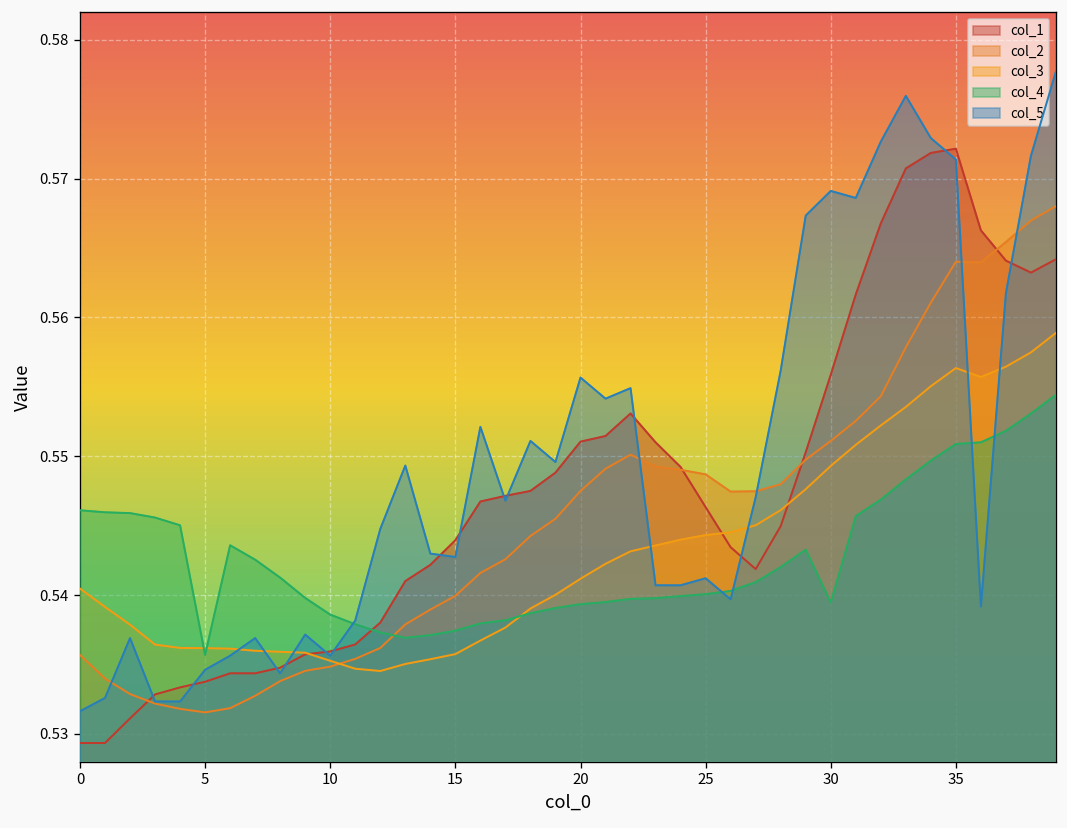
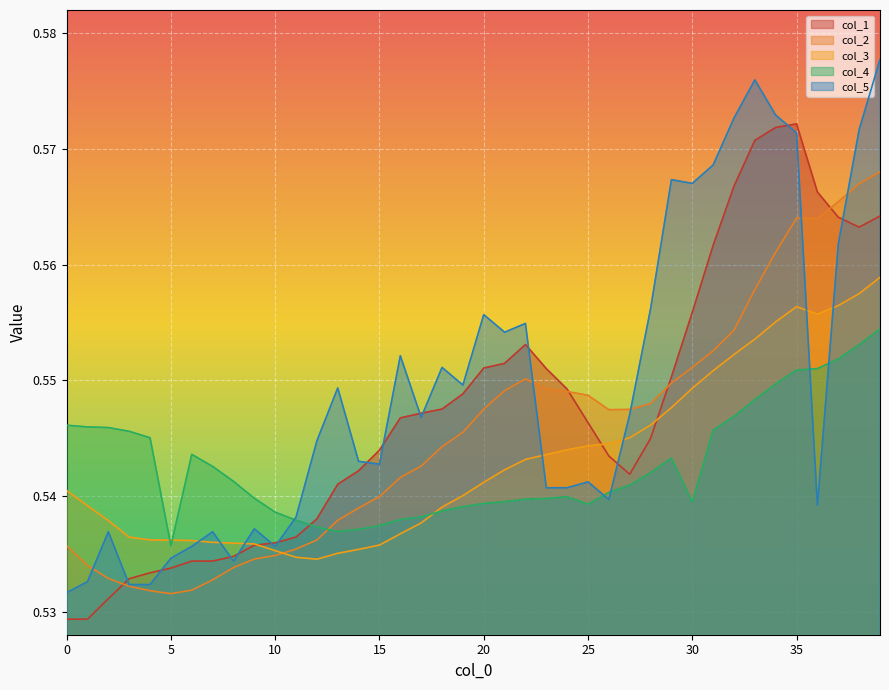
col_4, 25: 0.5401 -> 0.5393
col_5, 30: 0.5691 -> 0.5670
